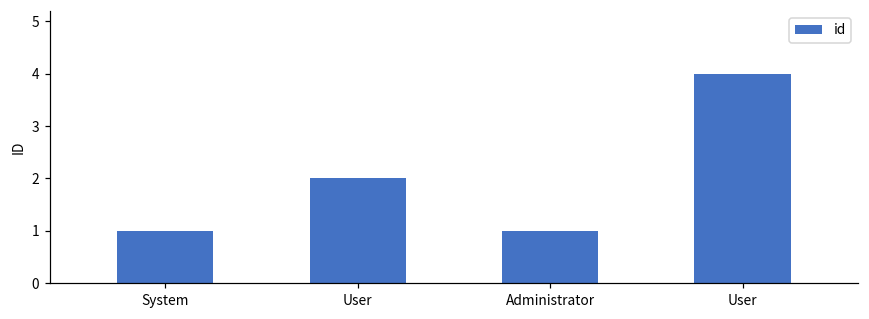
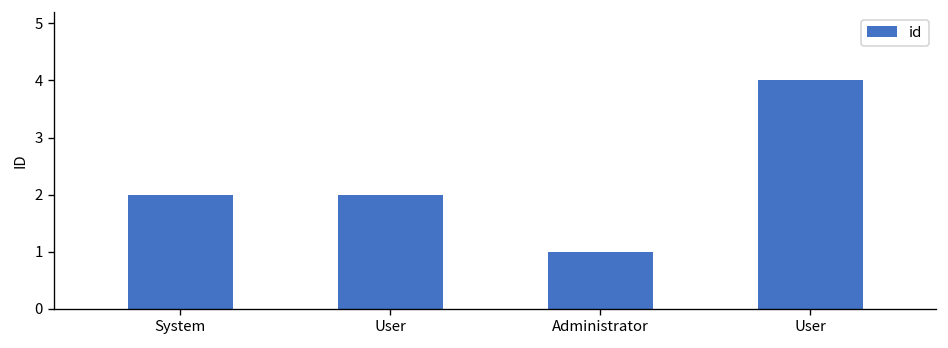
System: 1 -> 2
